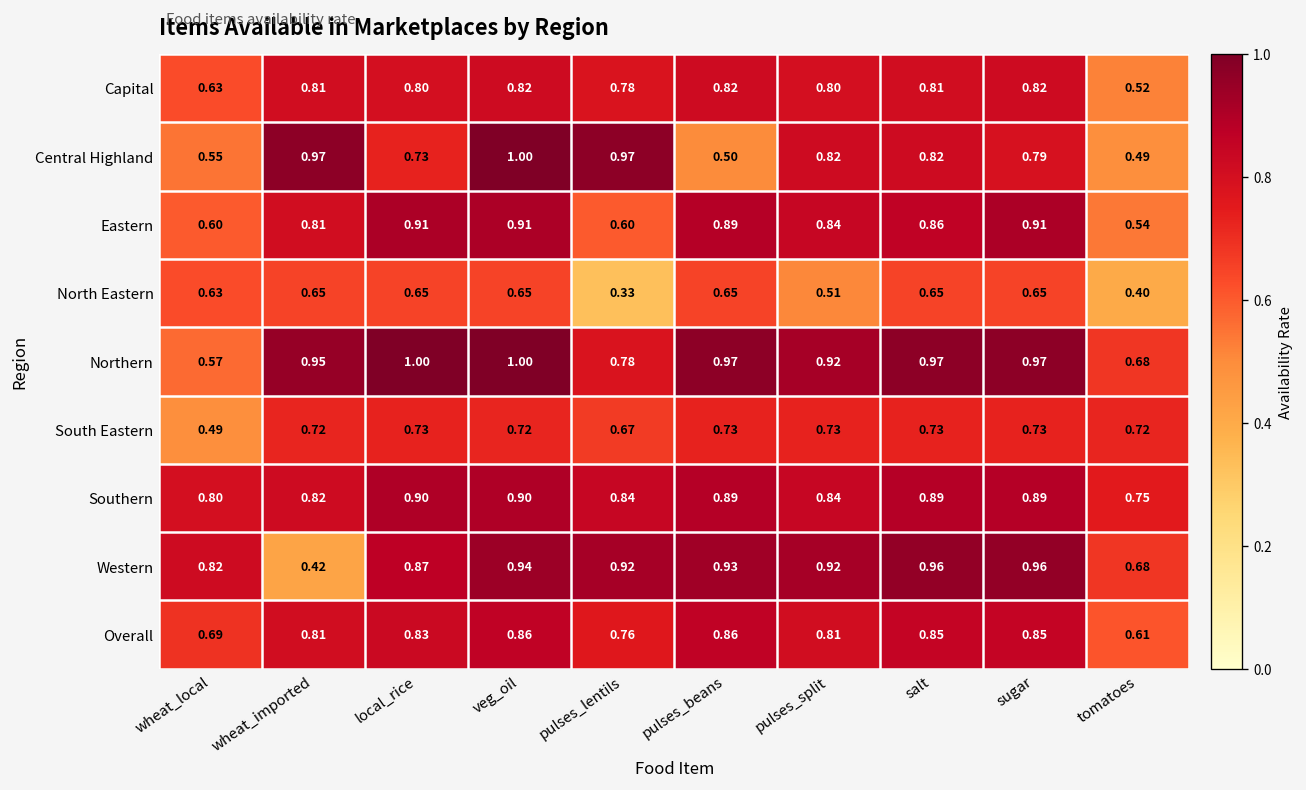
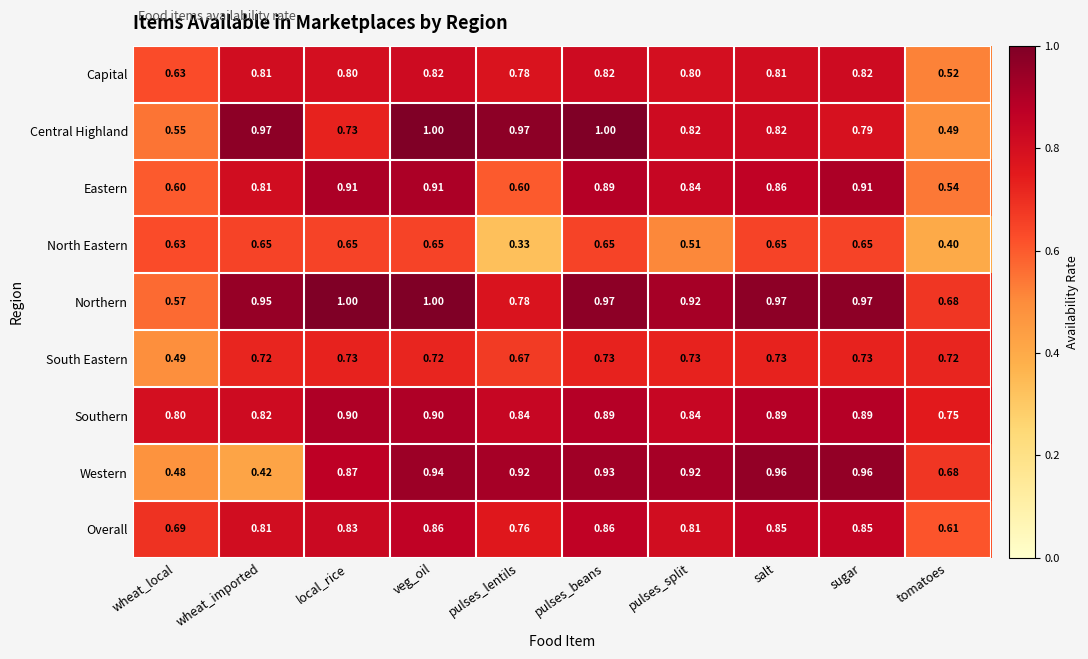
Central Highland, pulses_beans: 0.50 -> 1.00
Western, wheat_local: 0.82 -> 0.48
